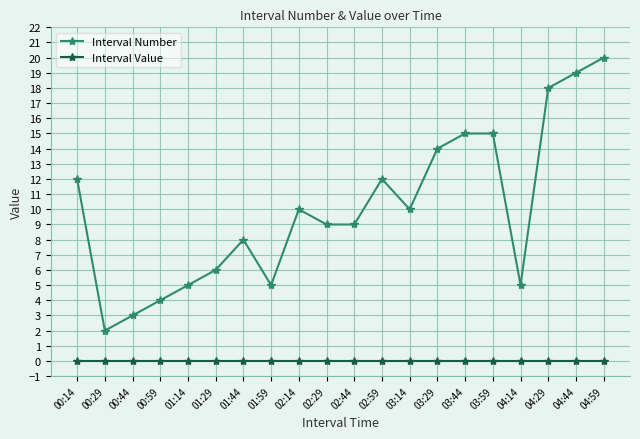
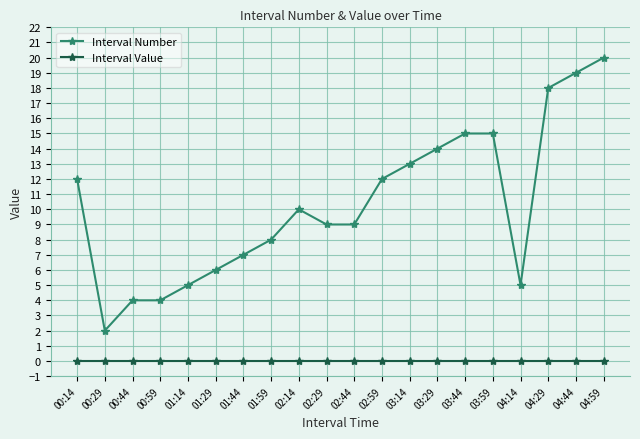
Interval Number, 00:44: 3 -> 4
Interval Number, 01:44: 8 -> 7
Interval Number, 01:59: 5 -> 8
Interval Number, 03:14: 10 -> 13
